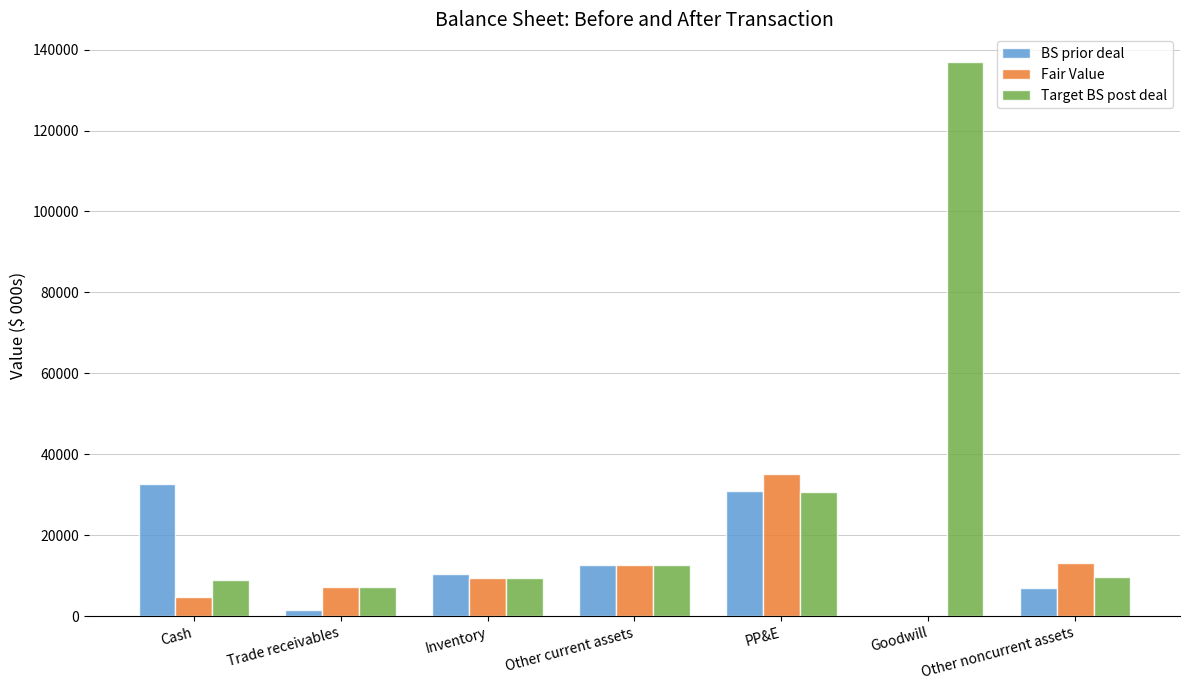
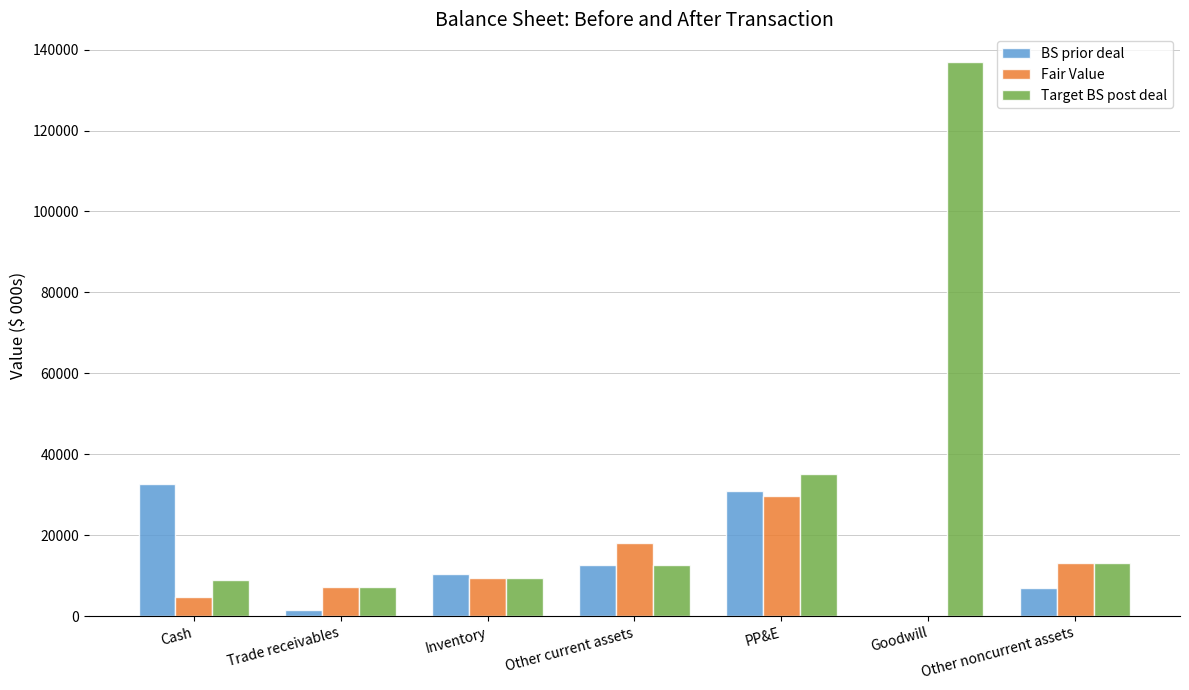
Fair Value, Other current assets: 13000 -> 18000
Fair Value, PP&E: 35000 -> 30000
Target BS post deal, PP&E: 31000 -> 35000
Target BS post deal, Other noncurrent assets: 10000 -> 13000
